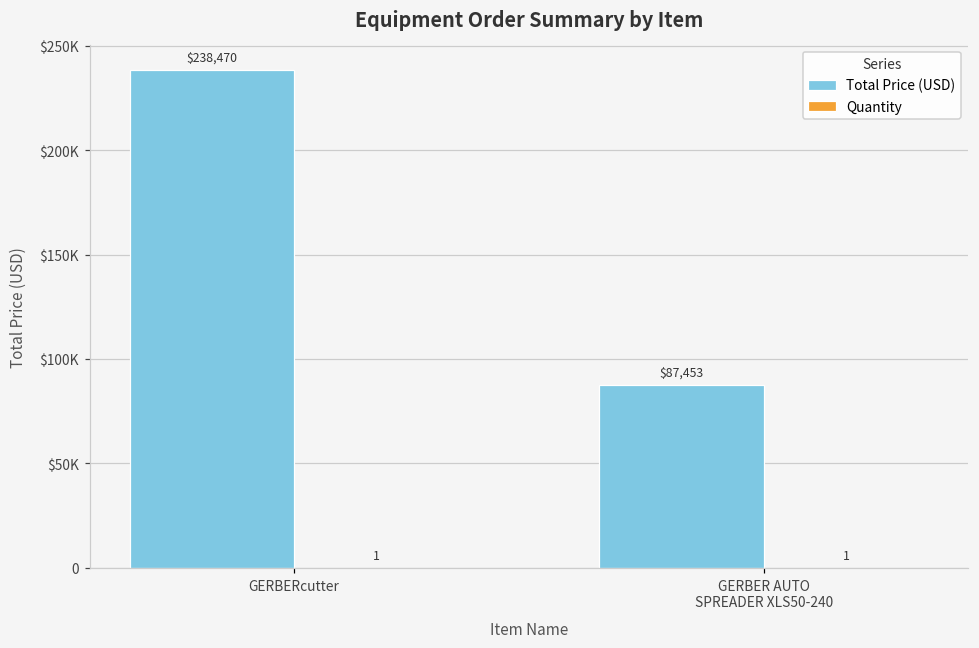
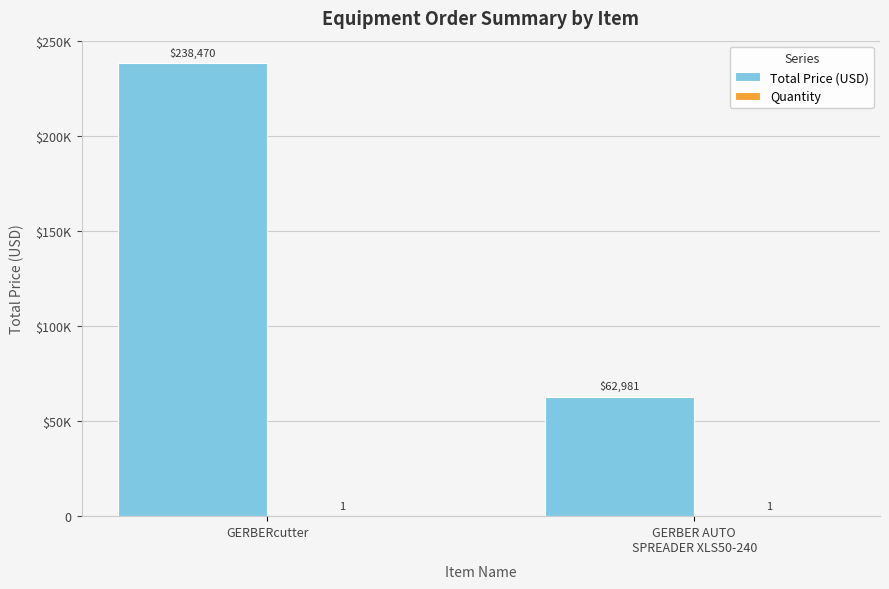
Total Price (USD), GERBER AUTO SPREADER XLS50-240: $87,453 -> $62,981
